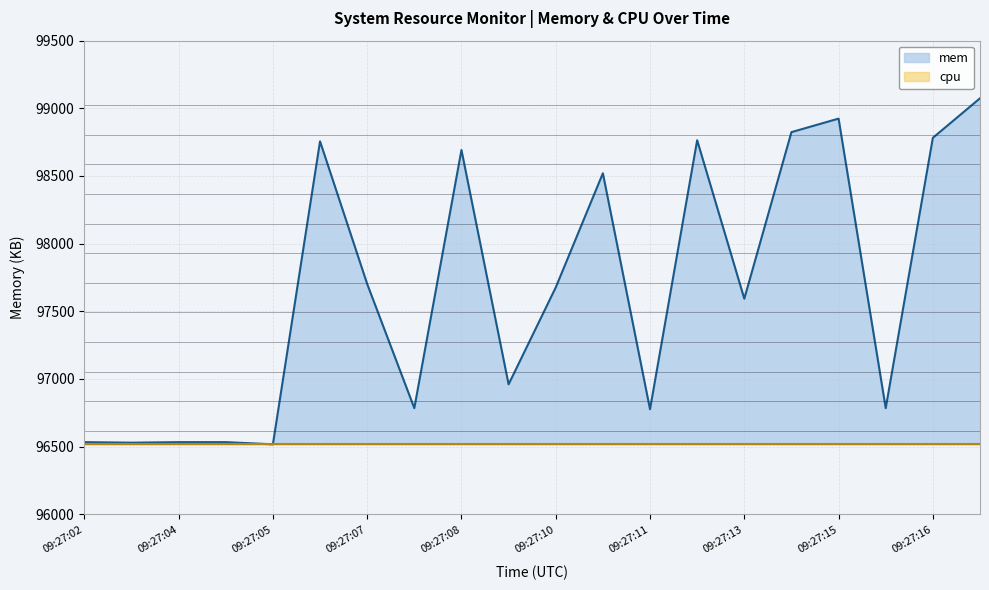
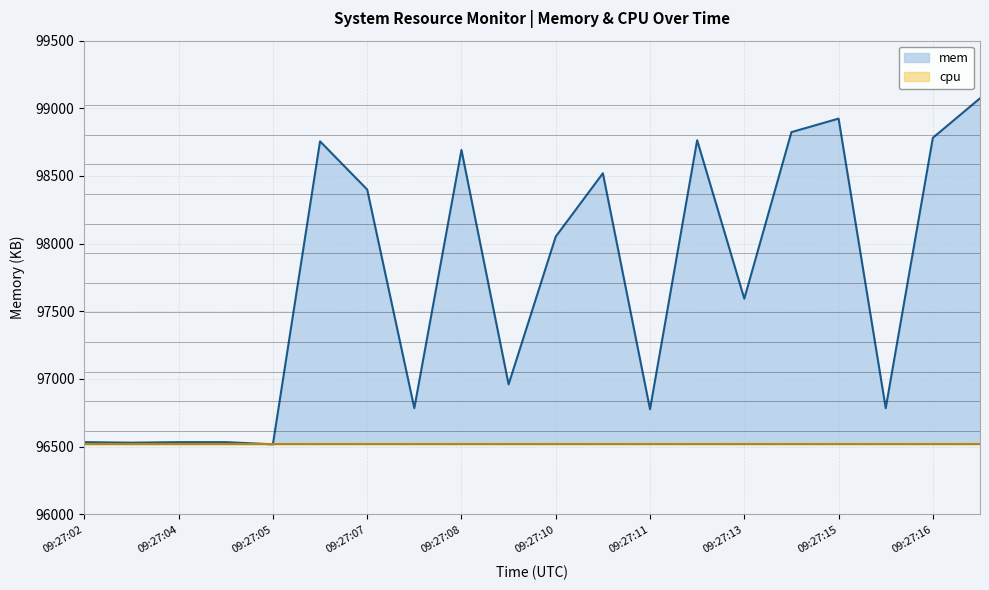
mem, 09:27:07: 97700 -> 98400
mem, 09:27:10: 97680 -> 98050
